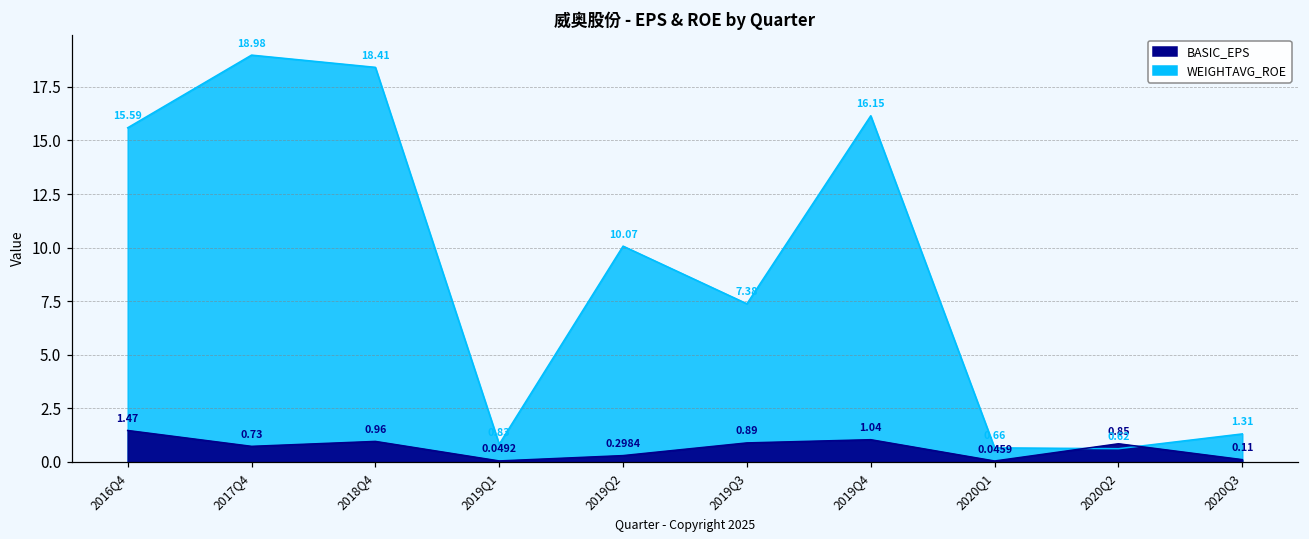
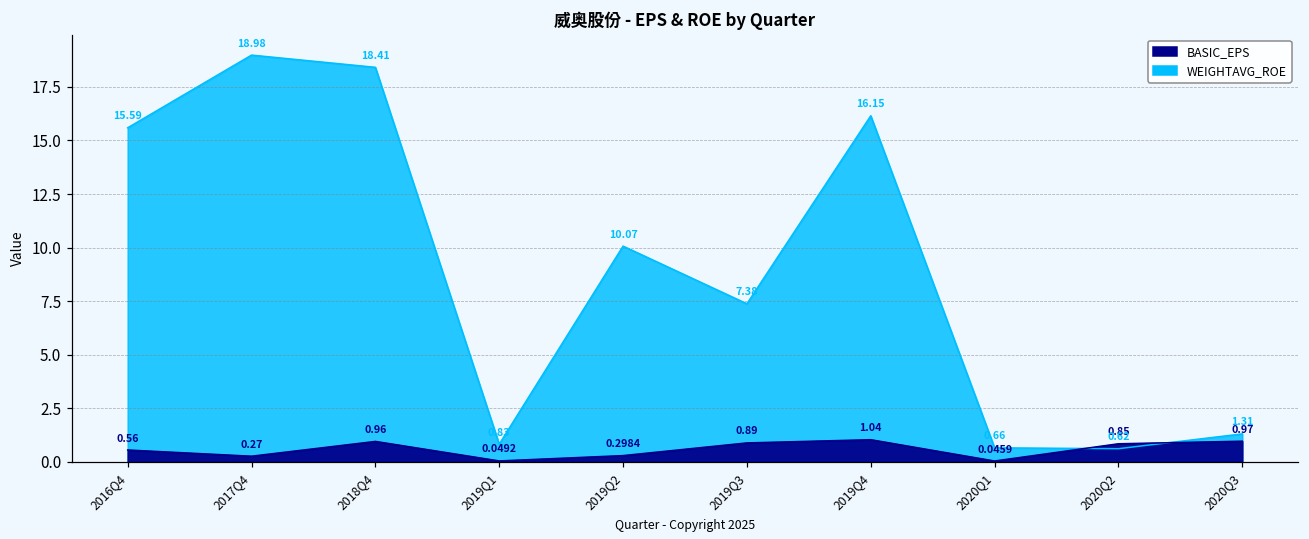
BASIC_EPS, 2016Q4: 1.47 -> 0.56
BASIC_EPS, 2017Q4: 0.73 -> 0.27
BASIC_EPS, 2020Q3: 0.11 -> 0.97
